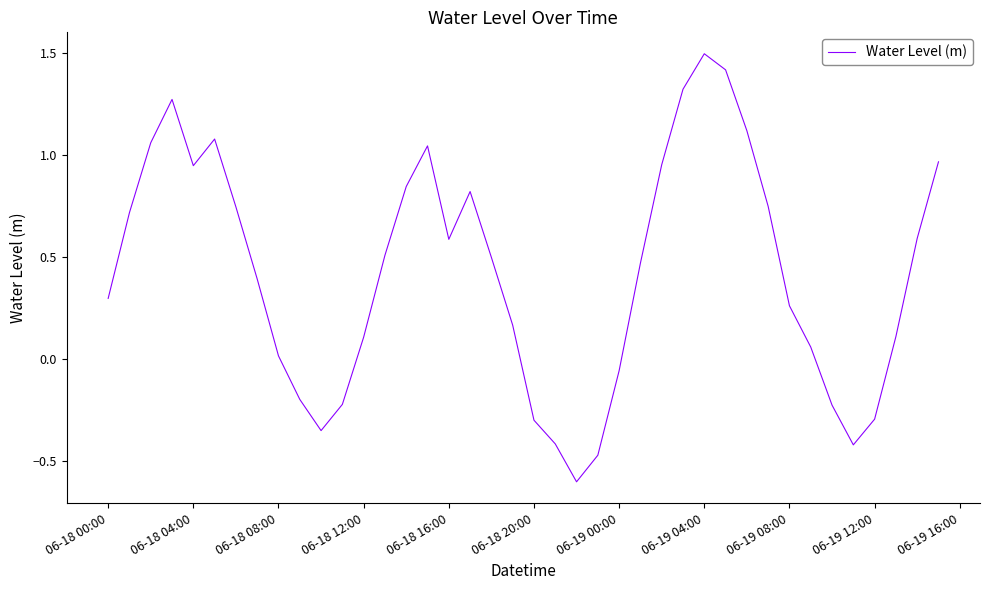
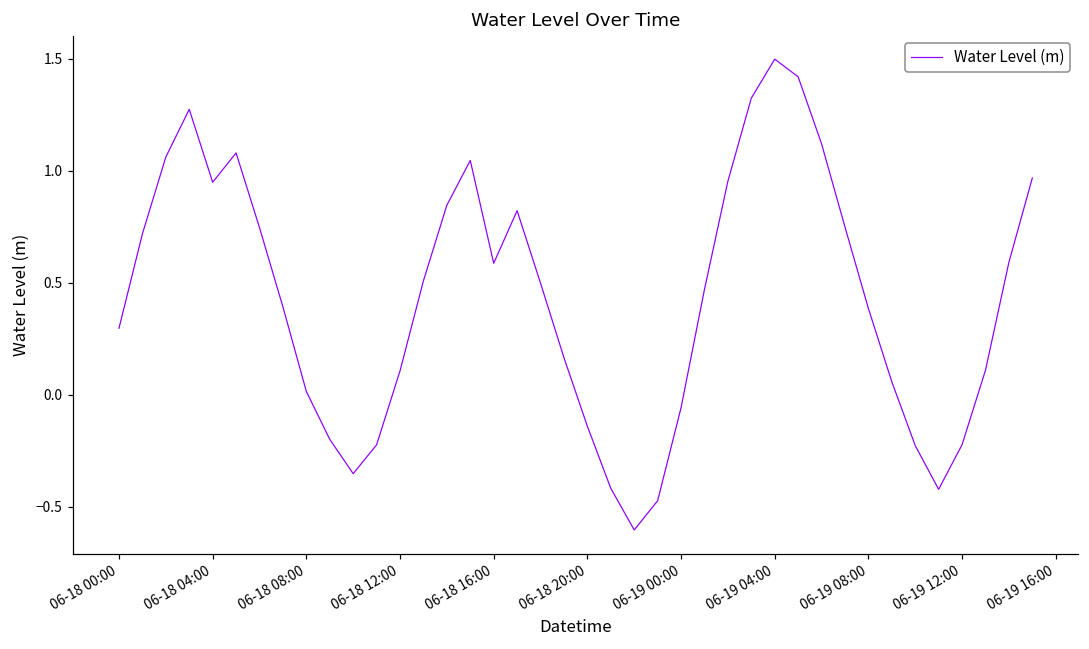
06-18 20:00: -0.30 -> -0.14
06-19 08:00: 0.26 -> 0.38
06-19 12:00: -0.30 -> -0.22
